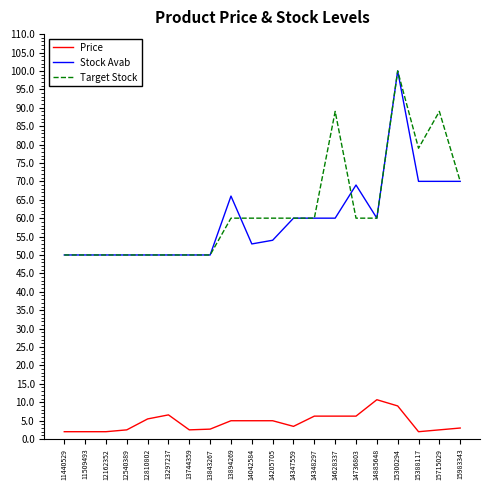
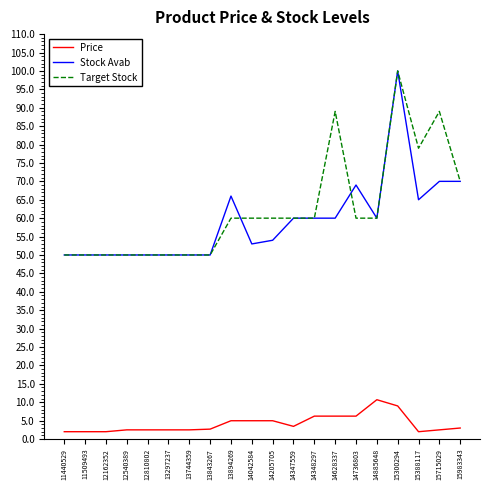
Price, 12810802: 5 -> 2
Price, 13297237: 7 -> 2
Stock Avab, 15388117: 70 -> 65
